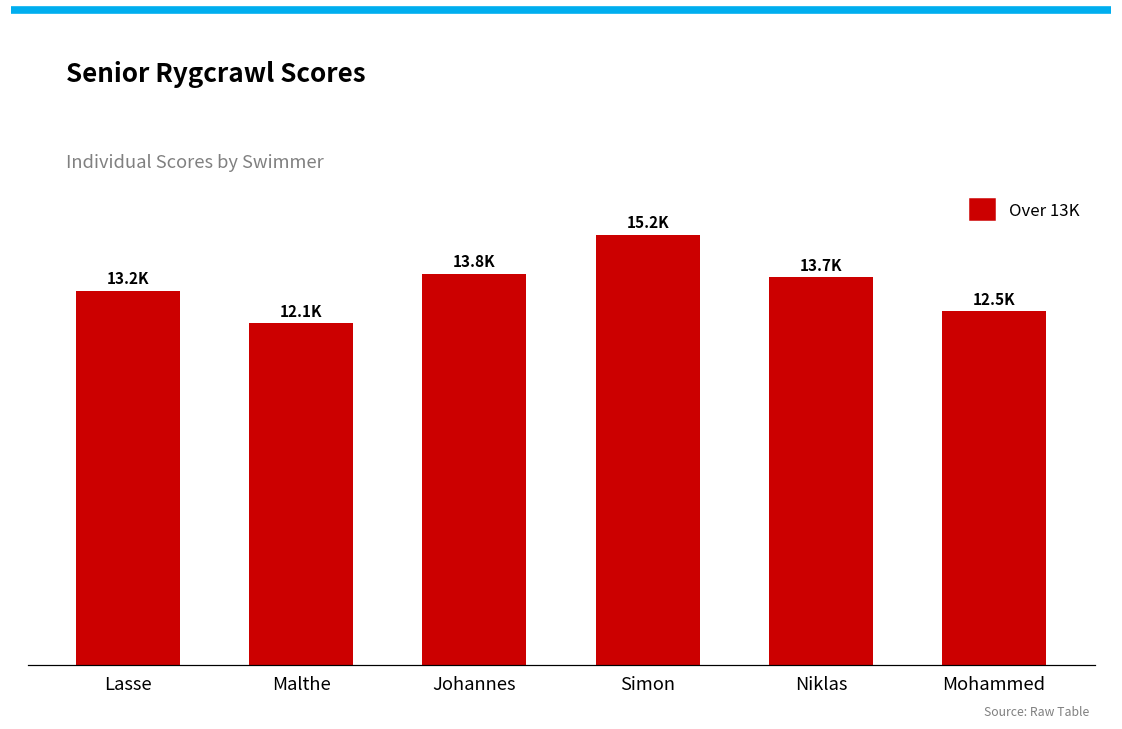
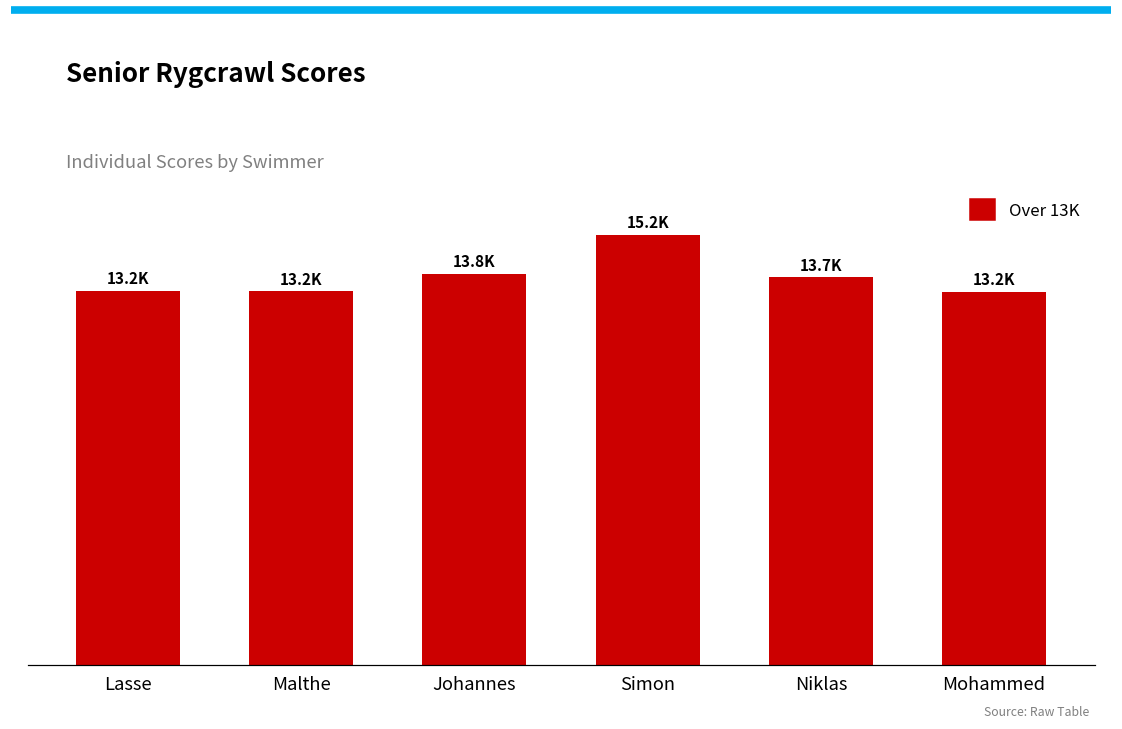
Malthe: 12.1K -> 13.2K
Mohammed: 12.5K -> 13.2K
